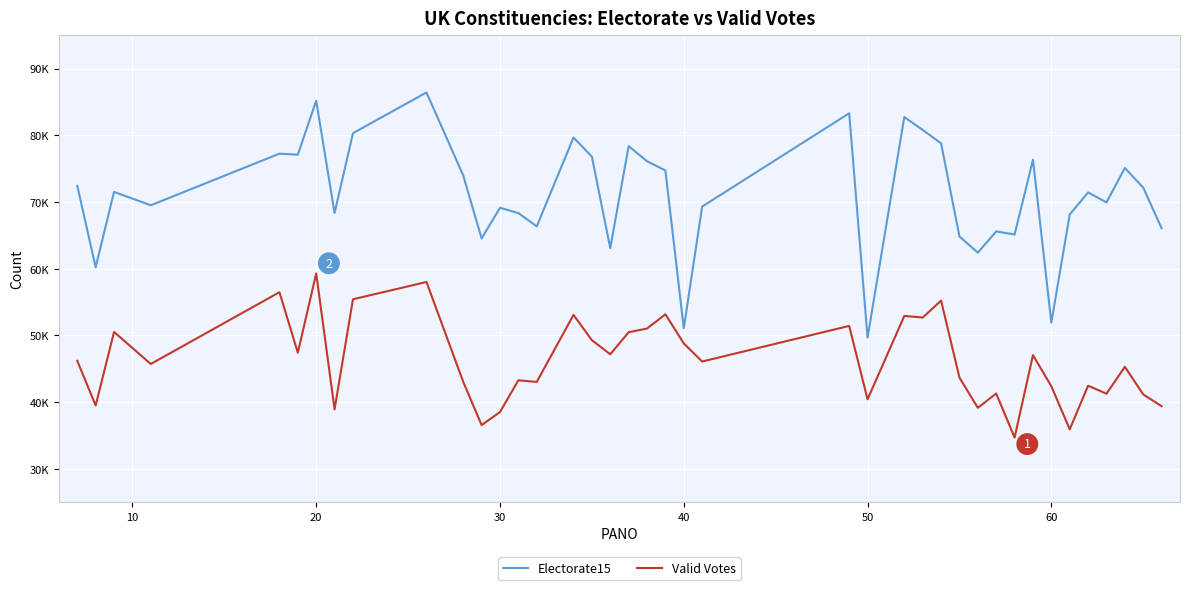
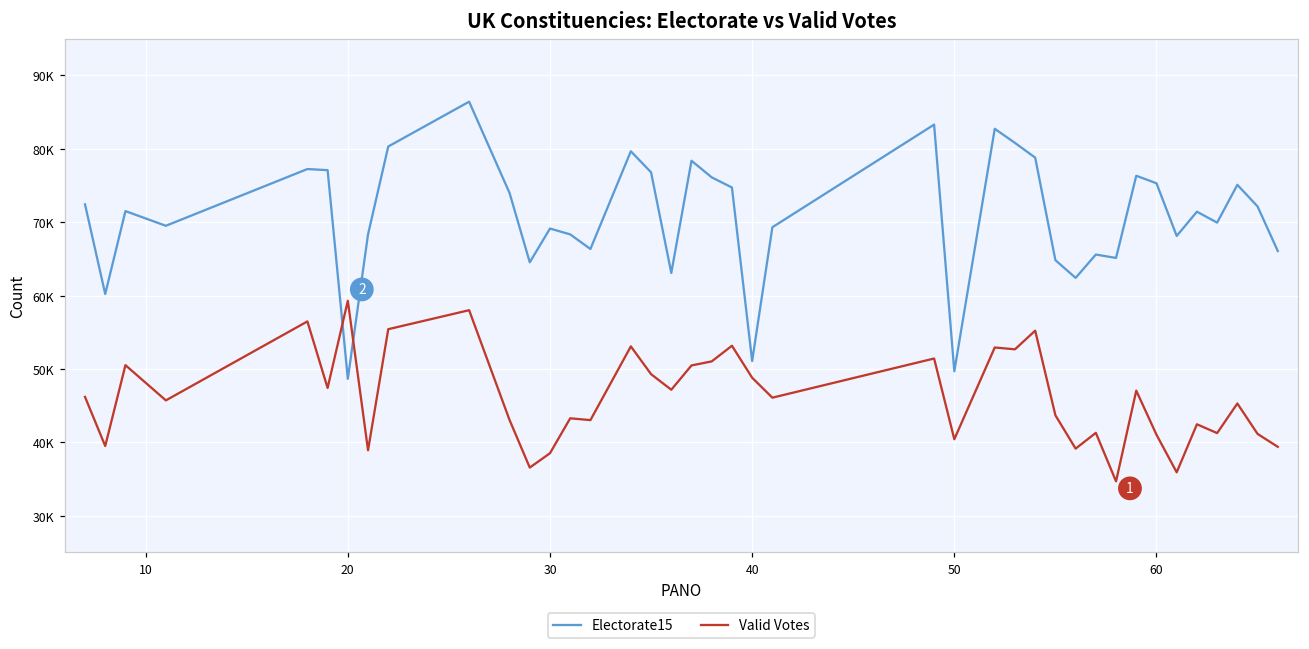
Electorate15, 20: 85000 -> 49000
Electorate15, 60: 52000 -> 75000
Valid Votes, 60: 42000 -> 41000
